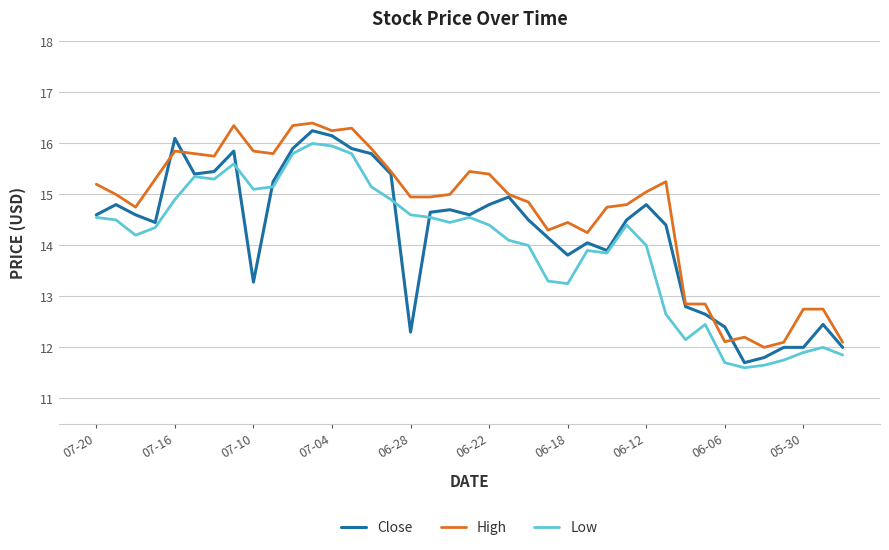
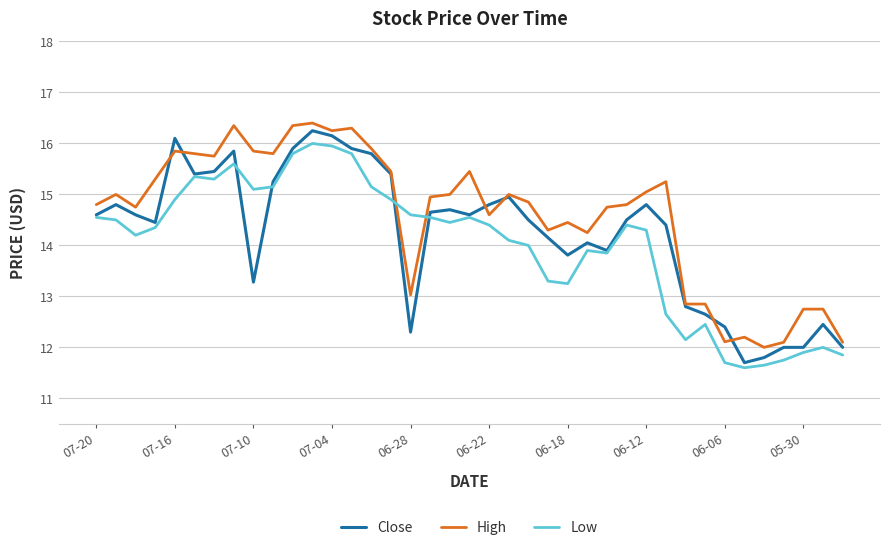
High, 07-20: 15.2 -> 14.8
High, 06-28: 15.0 -> 13.0
High, 06-22: 15.4 -> 14.6
Low, 06-12: 14.0 -> 14.3
